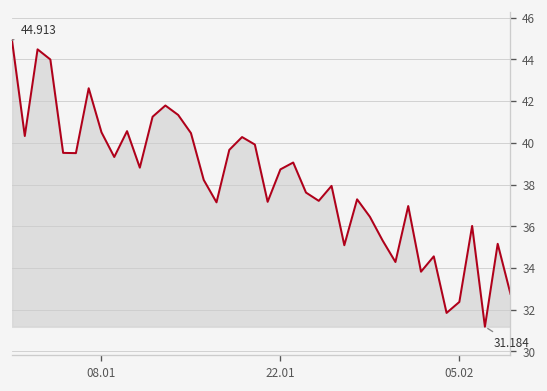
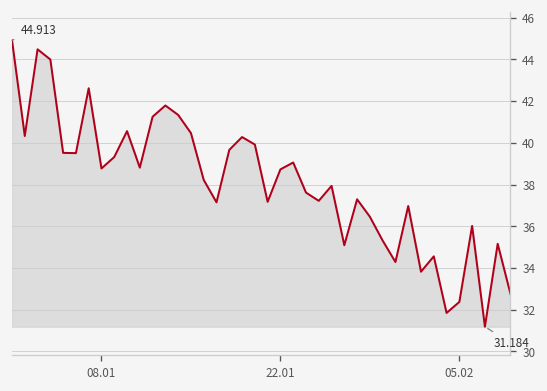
08.01: 40.5 -> 38.8
